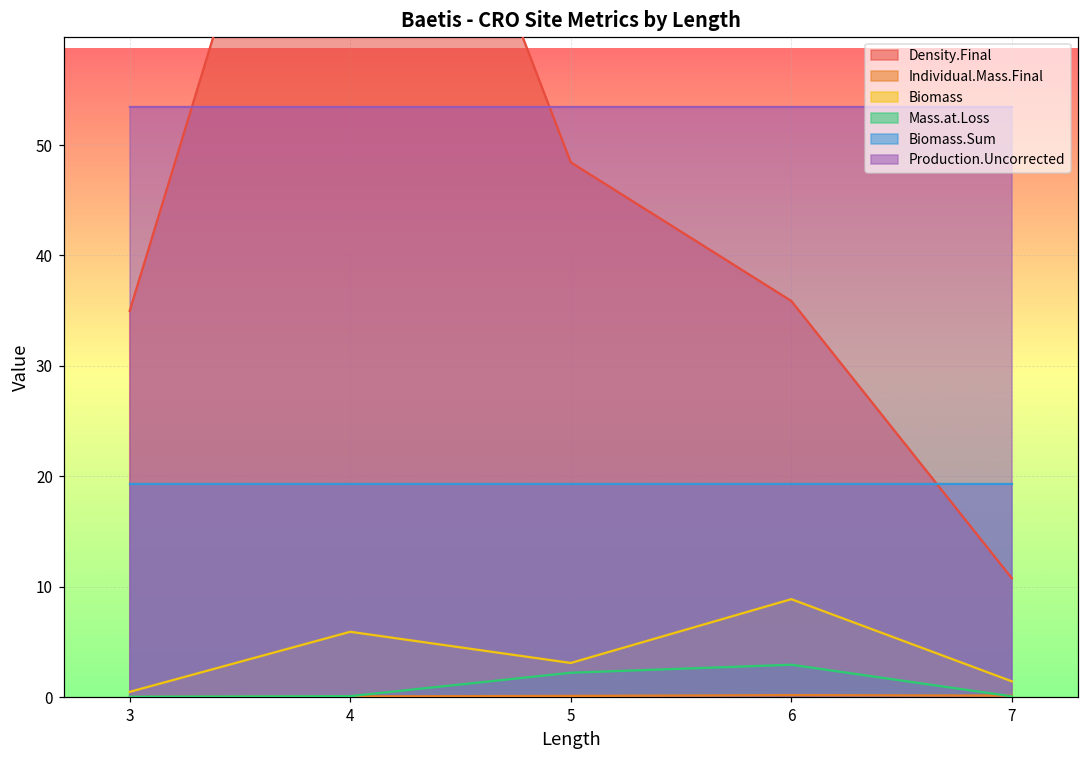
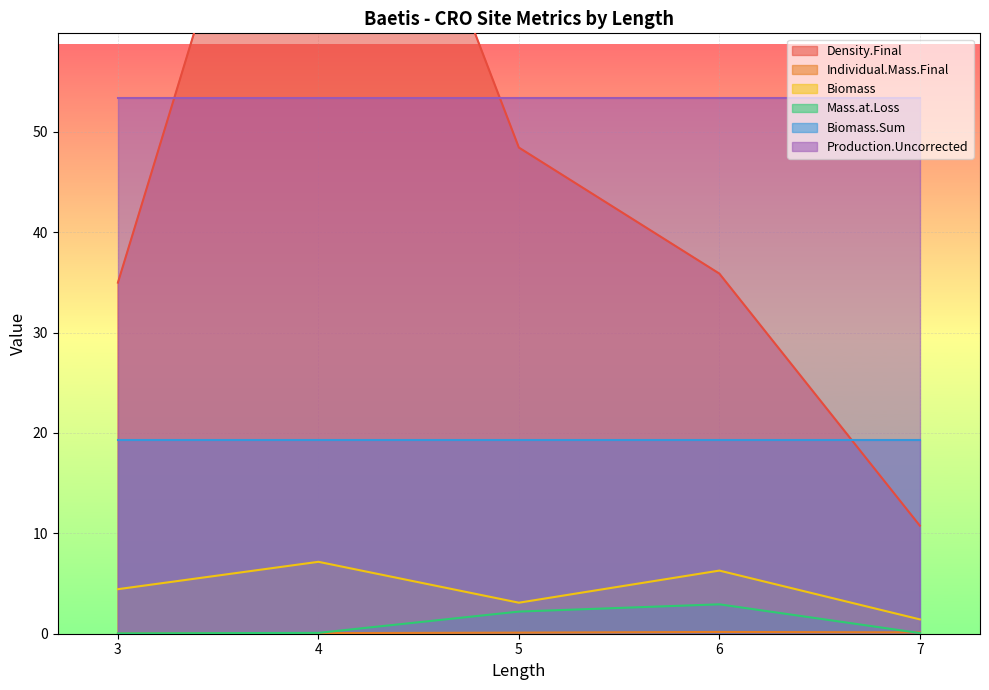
Biomass, 3: 0.5 -> 4.4
Biomass, 4: 5.9 -> 7.2
Biomass, 6: 8.9 -> 6.3
